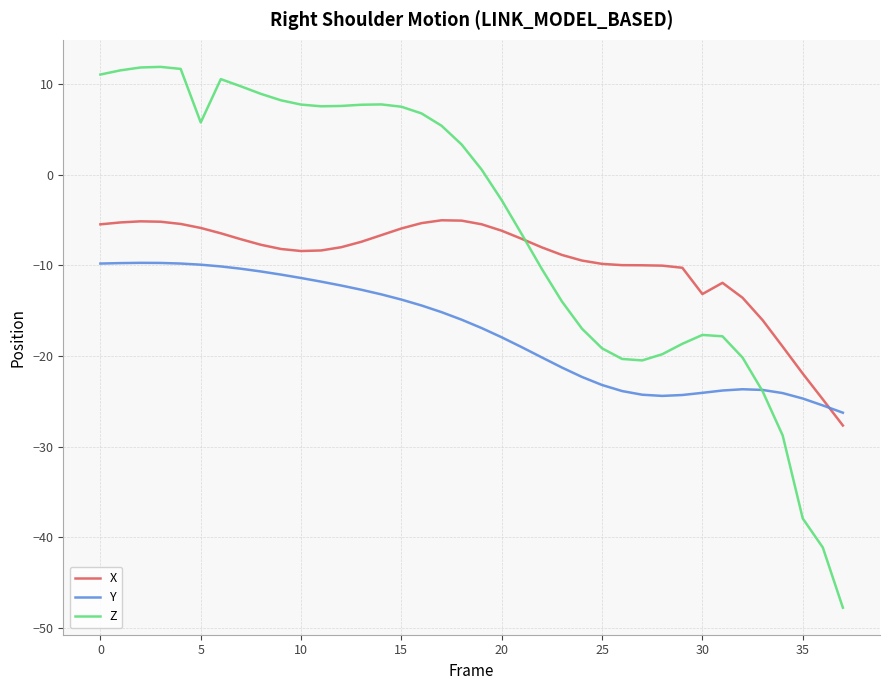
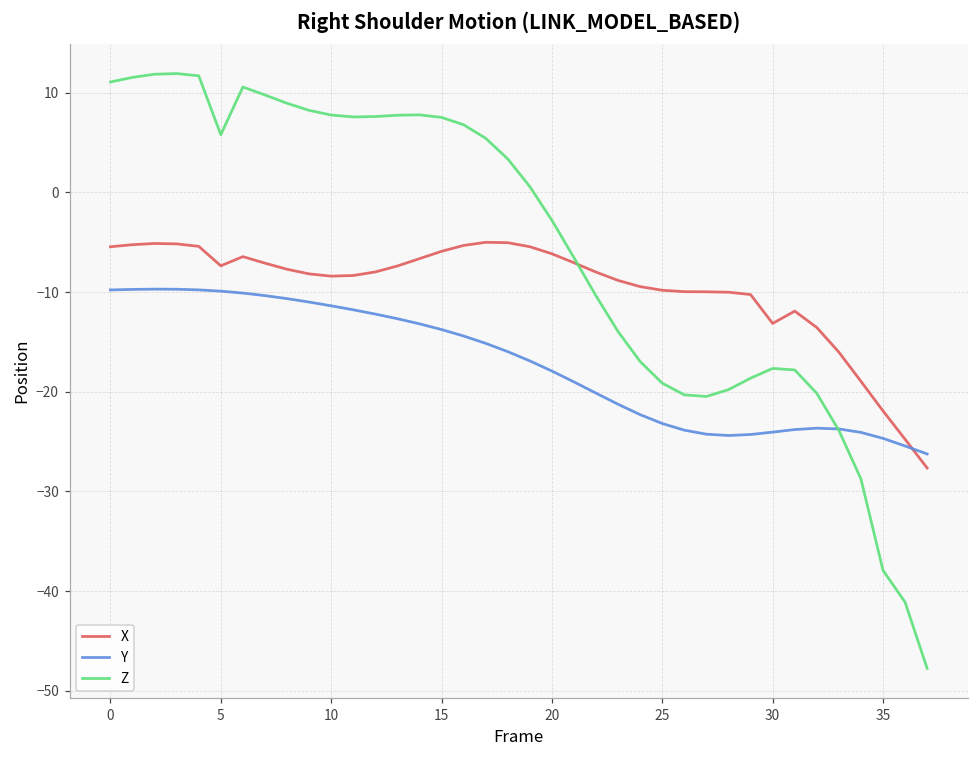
X, 5: -6 -> -7
